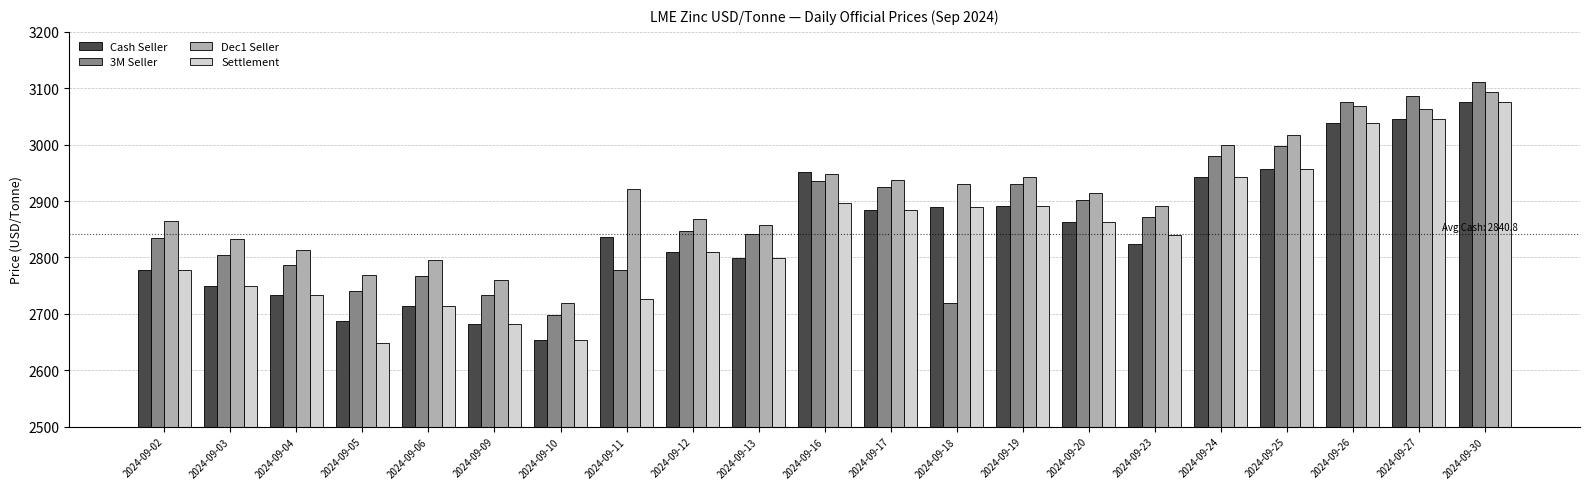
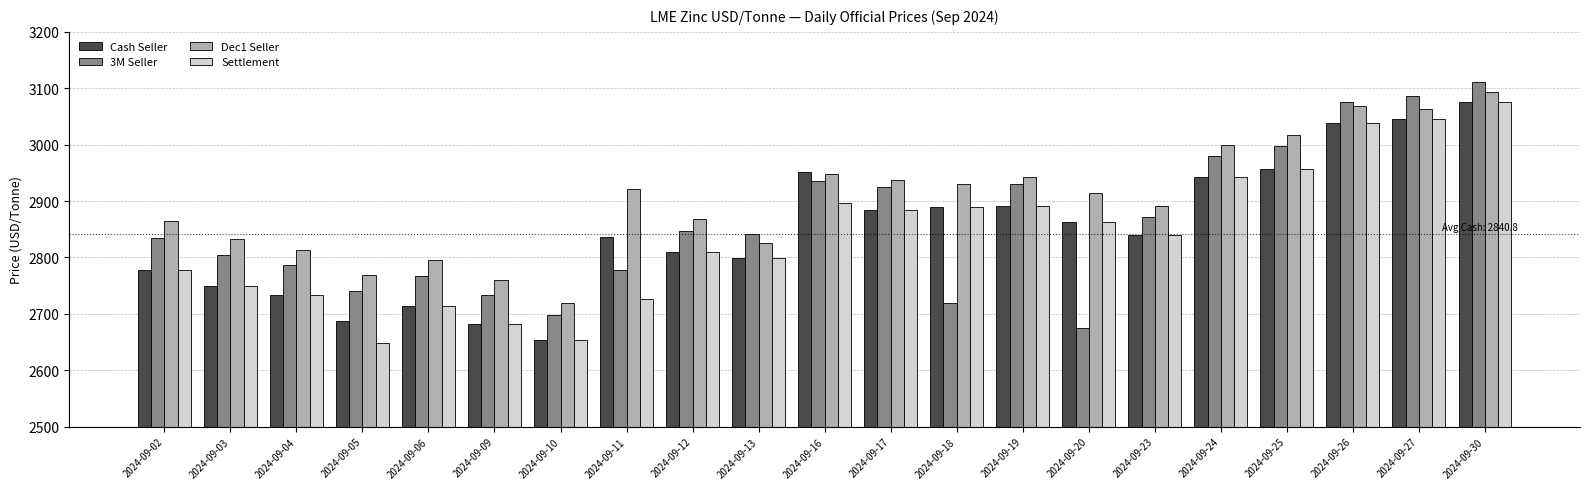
Dec1 Seller, 2024-09-13: 2860 -> 2830
3M Seller, 2024-09-20: 2900 -> 2670
Cash Seller, 2024-09-23: 2820 -> 2840
